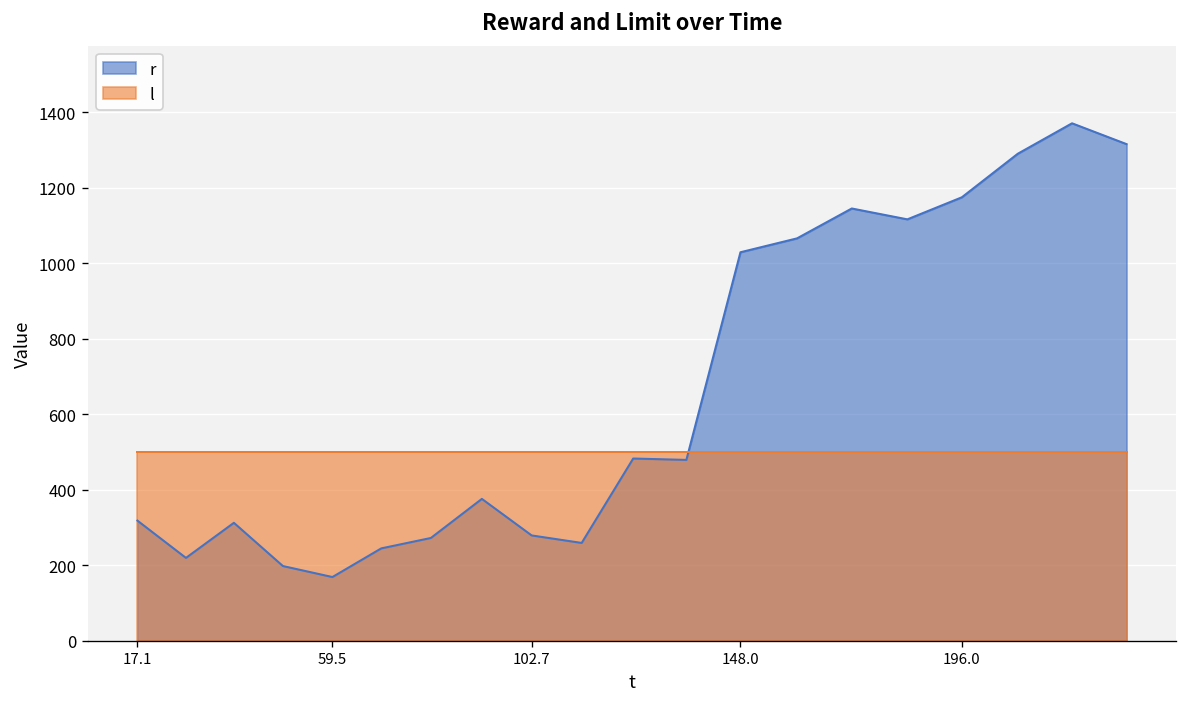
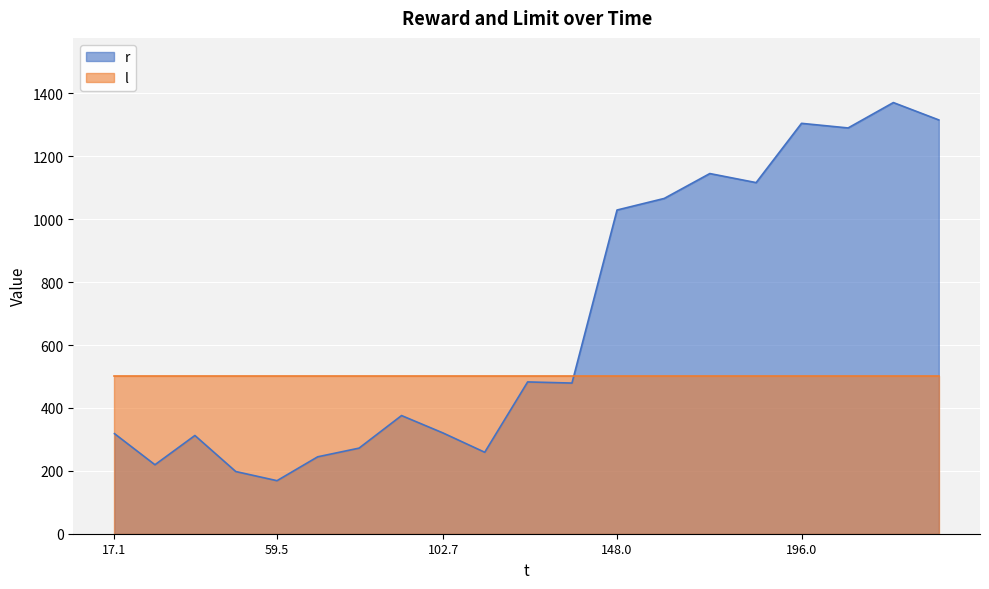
r, 102.7: 280 -> 320
r, 196.0: 1170 -> 1300
